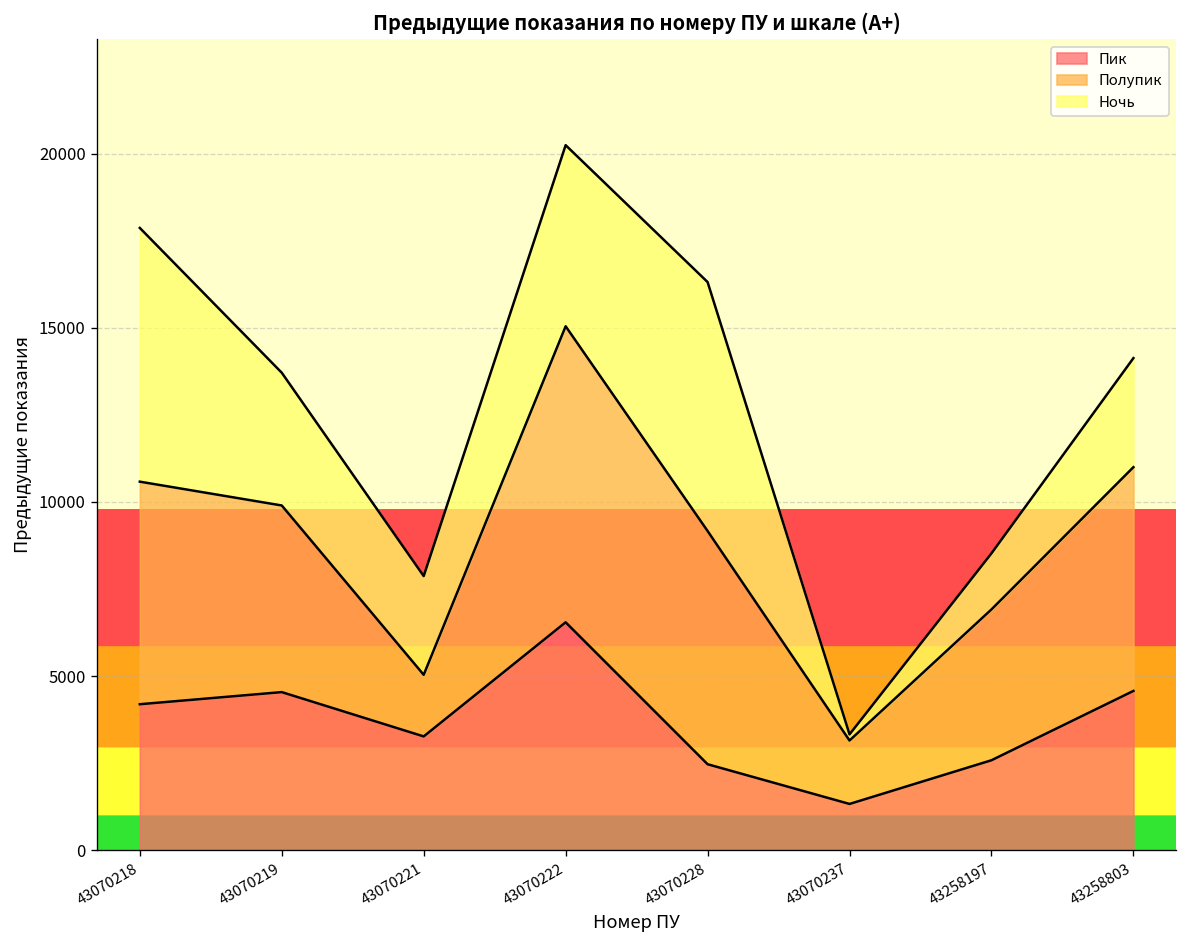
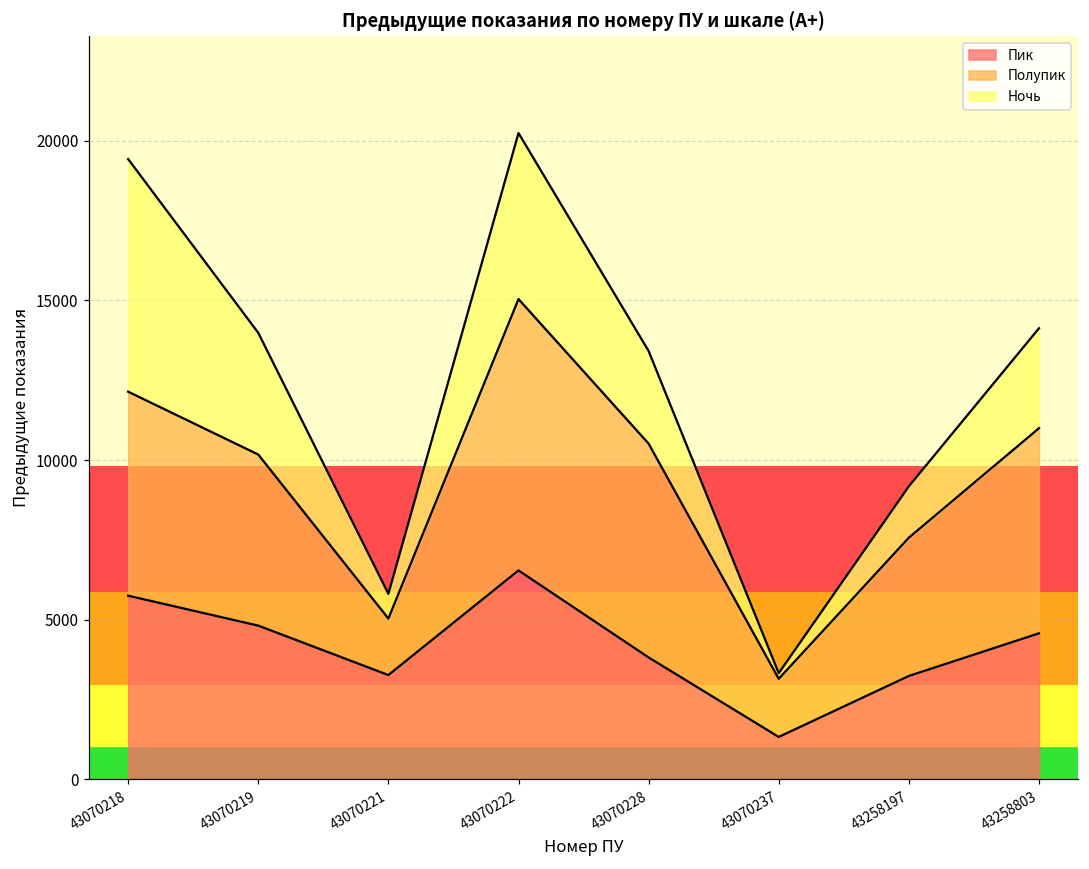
Пик, 43070218: 4200 -> 5800
Пик, 43070219: 4500 -> 4800
Ночь, 43070221: 2800 -> 800
Пик, 43070228: 2500 -> 3800
Ночь, 43070228: 7100 -> 2900
Пик, 43258197: 2600 -> 3200
